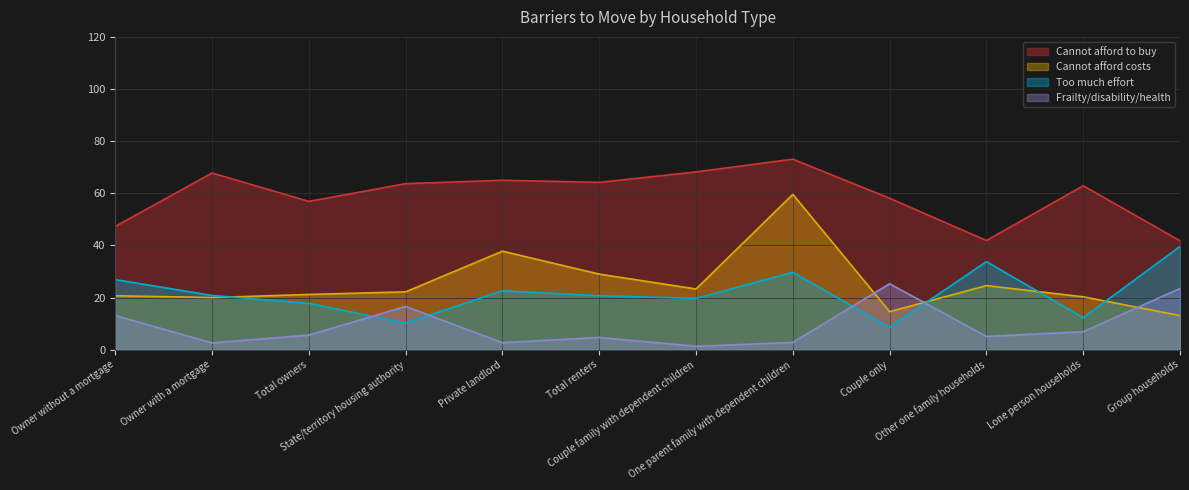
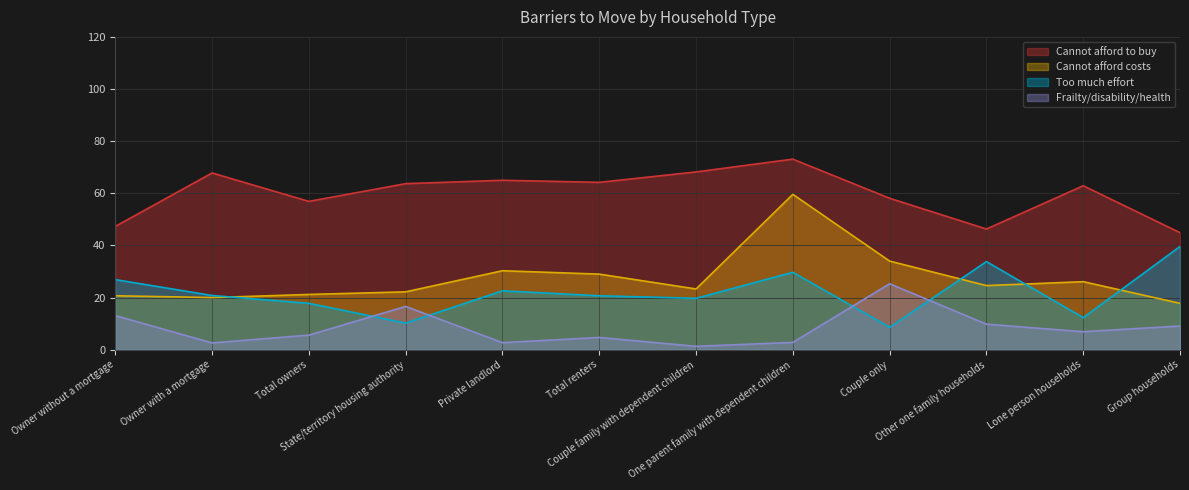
Cannot afford costs, Private landlord: 38 -> 30
Cannot afford costs, Couple only: 15 -> 34
Cannot afford to buy, Other one family households: 42 -> 46
Frailty/disability/health, Other one family households: 5 -> 10
Cannot afford costs, Lone person households: 20 -> 26
Cannot afford to buy, Group households: 42 -> 45
Cannot afford costs, Group households: 13 -> 18
Frailty/disability/health, Group households: 24 -> 9
